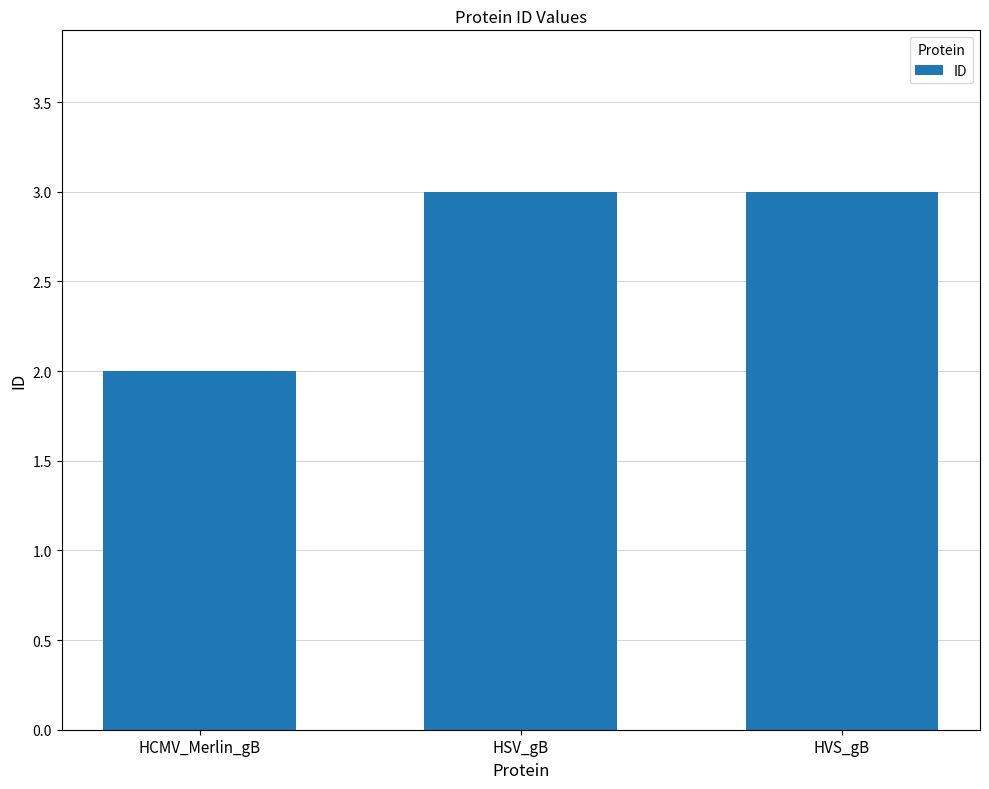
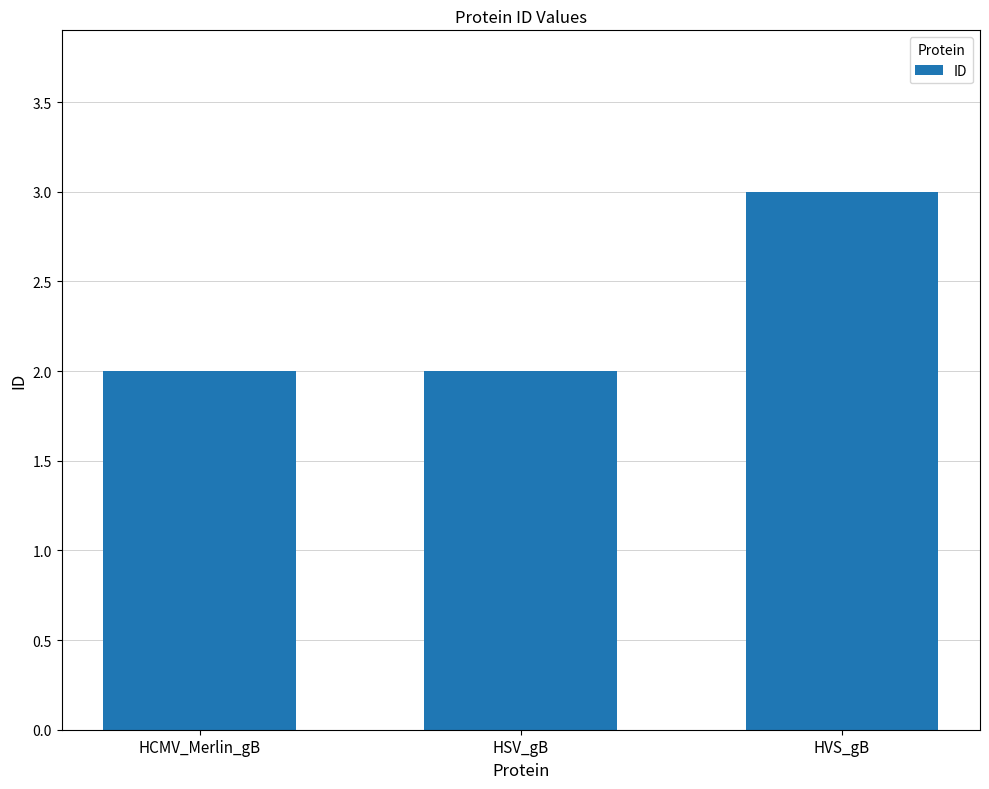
HSV_gB: 3 -> 2
